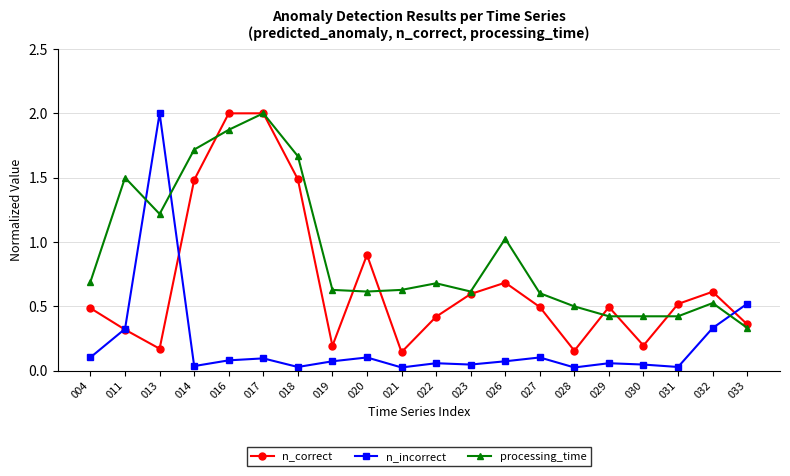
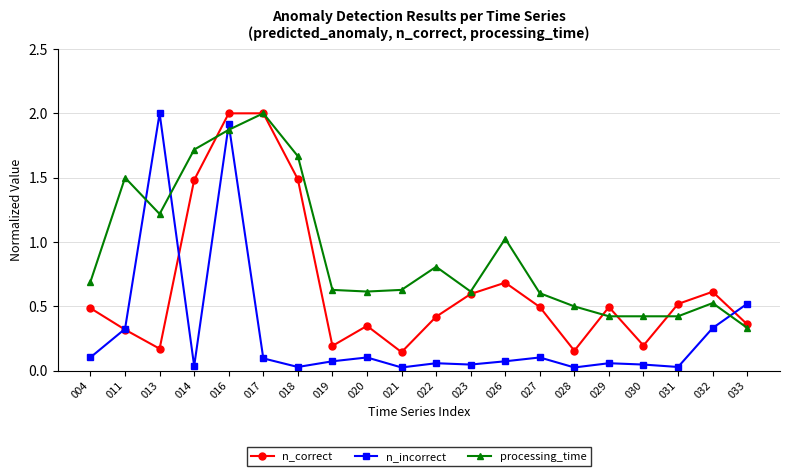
n_incorrect, 016: 0.08 -> 1.91
n_correct, 020: 0.90 -> 0.35
processing_time, 022: 0.68 -> 0.81
